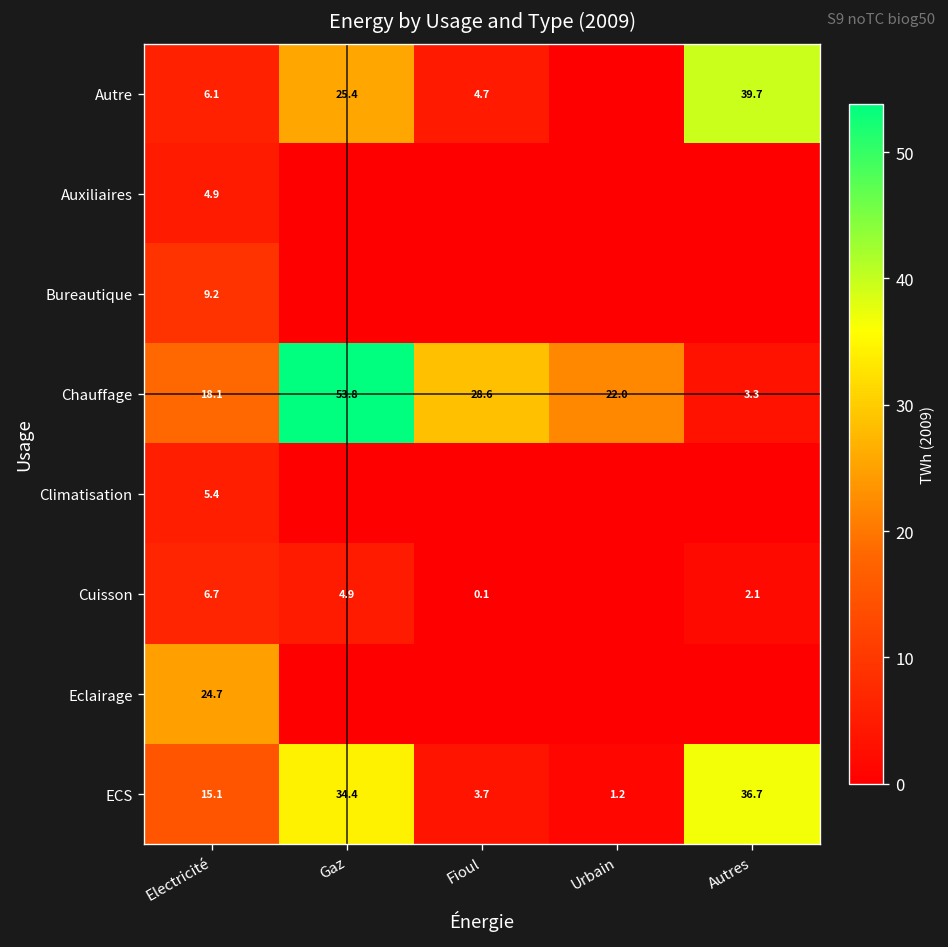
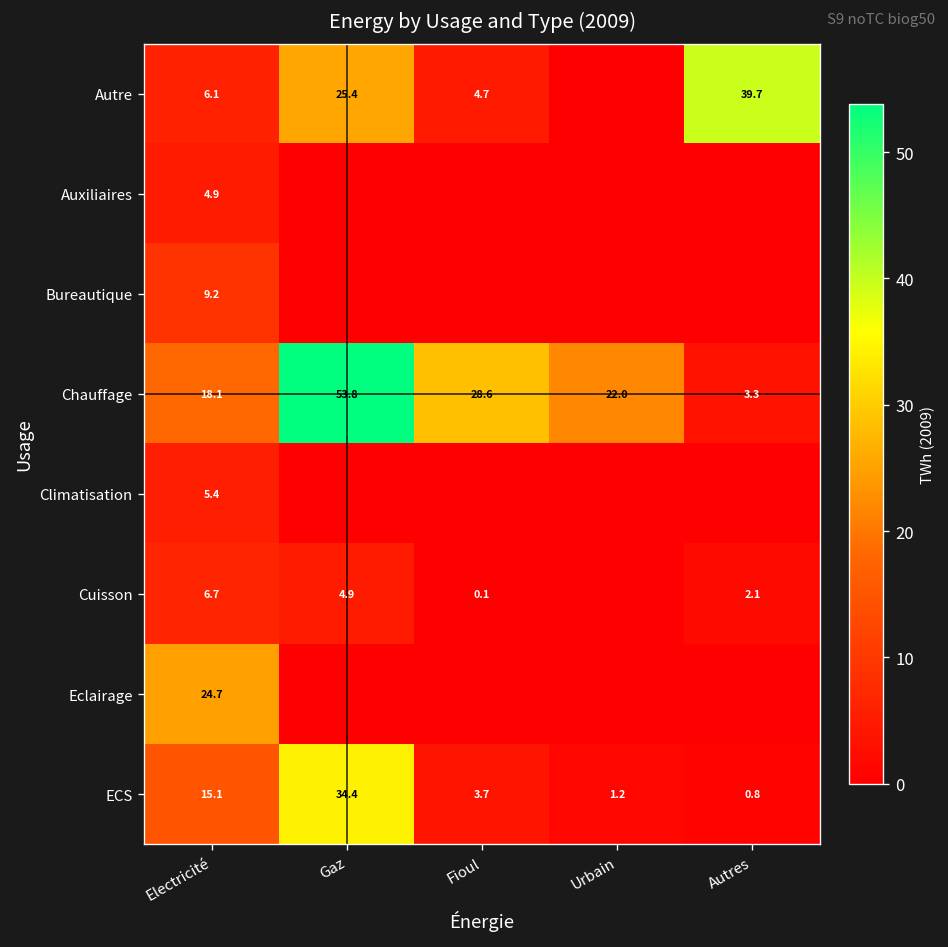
ECS, Autres: 36.7 -> 0.8
